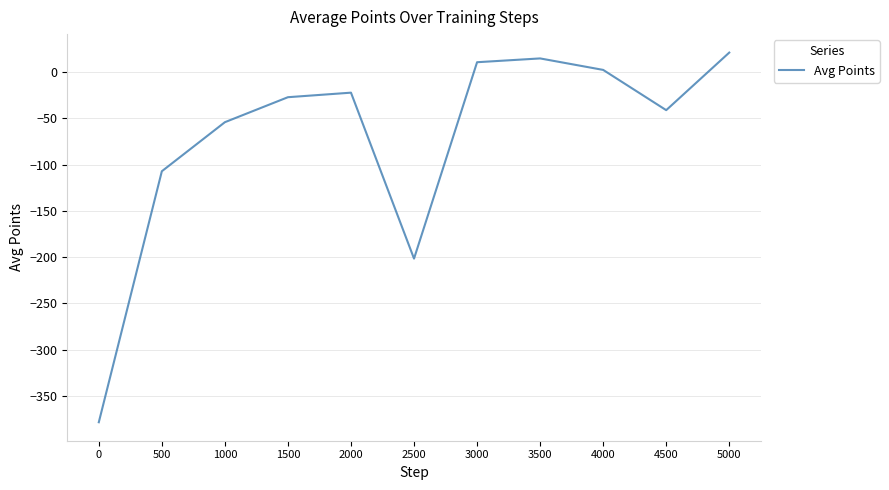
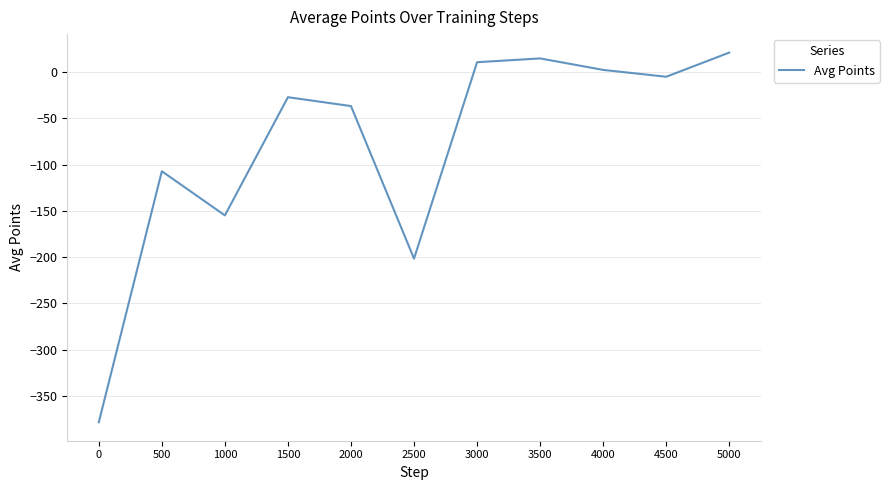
1000: -50 -> -150
2000: -20 -> -40
4500: -40 -> -10
